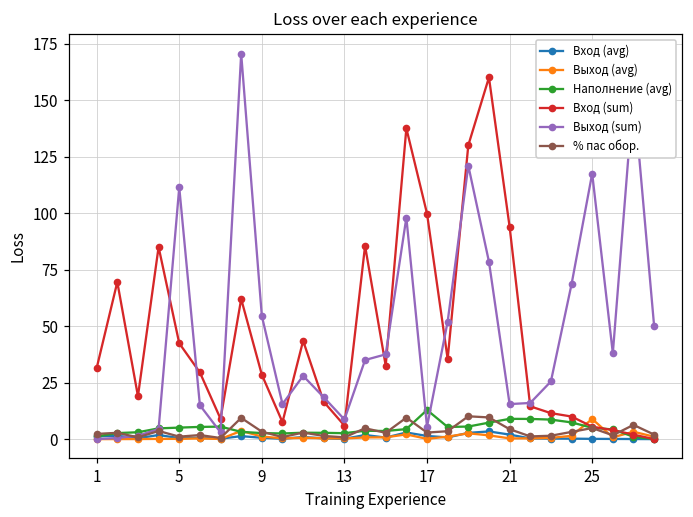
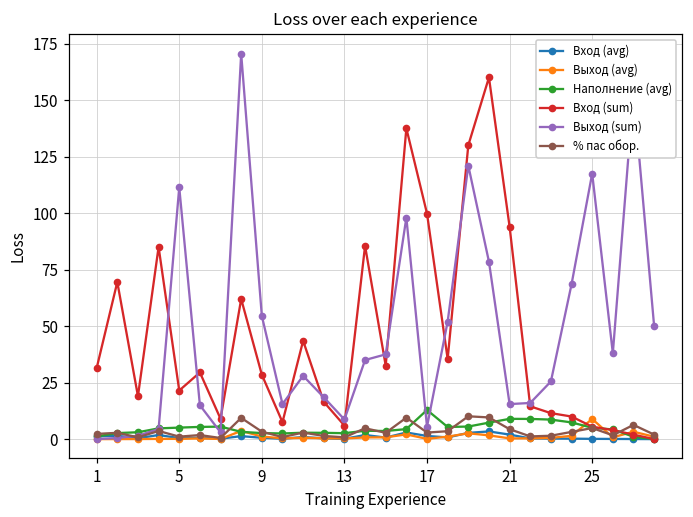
Вход (sum), 5: 42 -> 22
